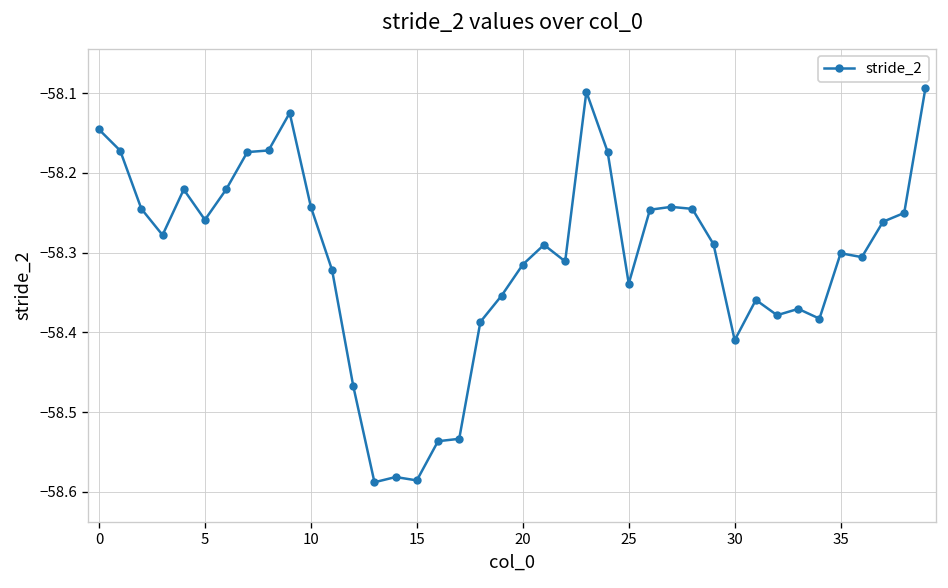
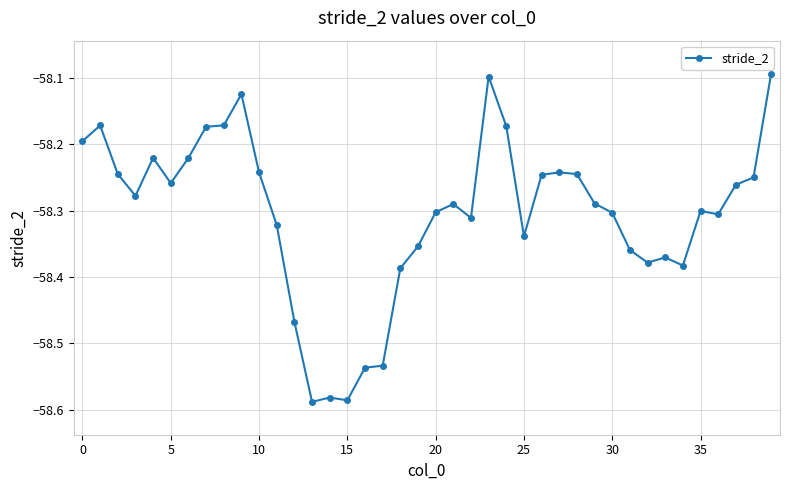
0: -58.15 -> -58.20
20: -58.31 -> -58.30
30: -58.41 -> -58.30
